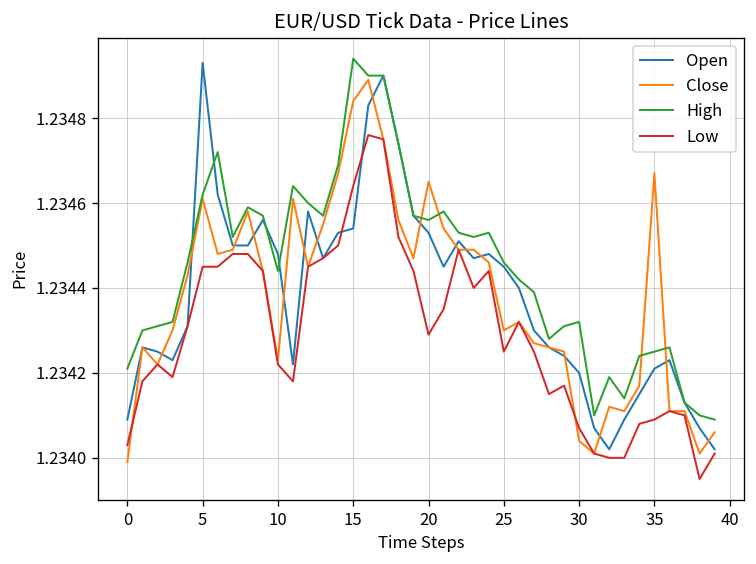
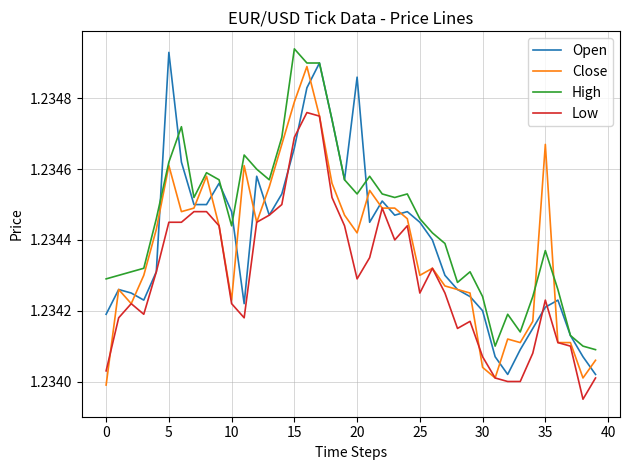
Open, 0: 1.23409 -> 1.23419
High, 0: 1.23421 -> 1.23429
Open, 15: 1.23454 -> 1.23466
Close, 15: 1.23484 -> 1.23479
Low, 15: 1.23464 -> 1.23469
Open, 20: 1.23453 -> 1.23486
Close, 20: 1.23465 -> 1.23442
High, 20: 1.23456 -> 1.23453
High, 30: 1.23432 -> 1.23424
High, 35: 1.23425 -> 1.23437
Low, 35: 1.23409 -> 1.23423
